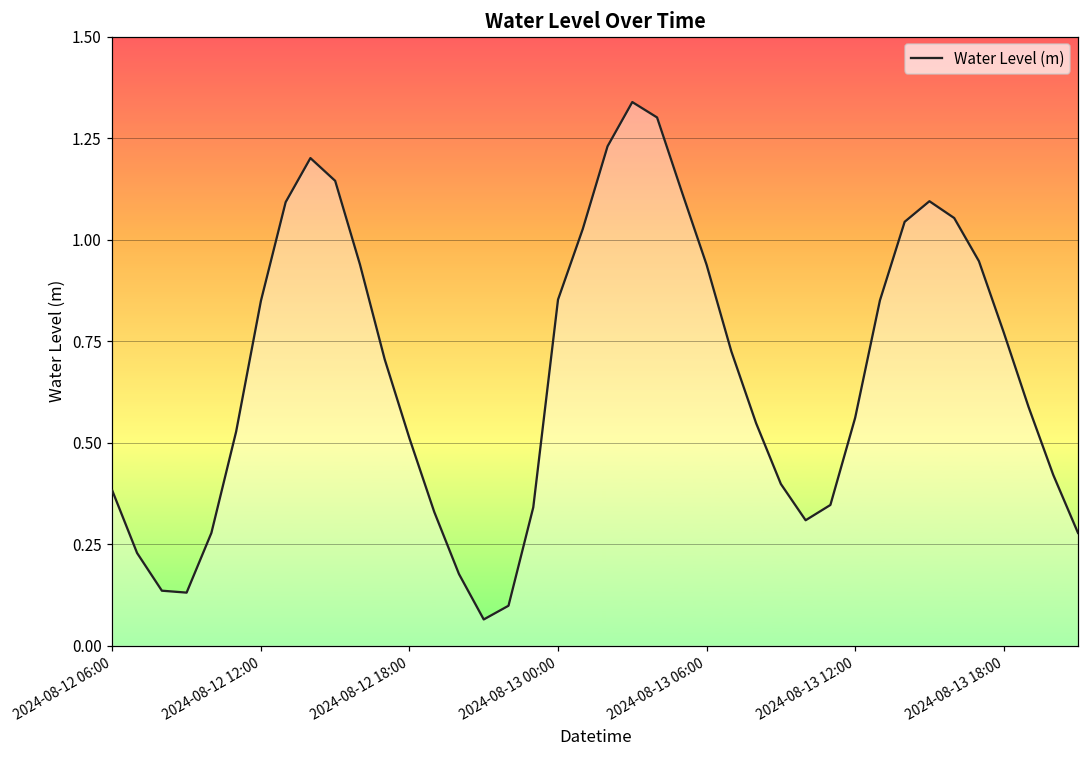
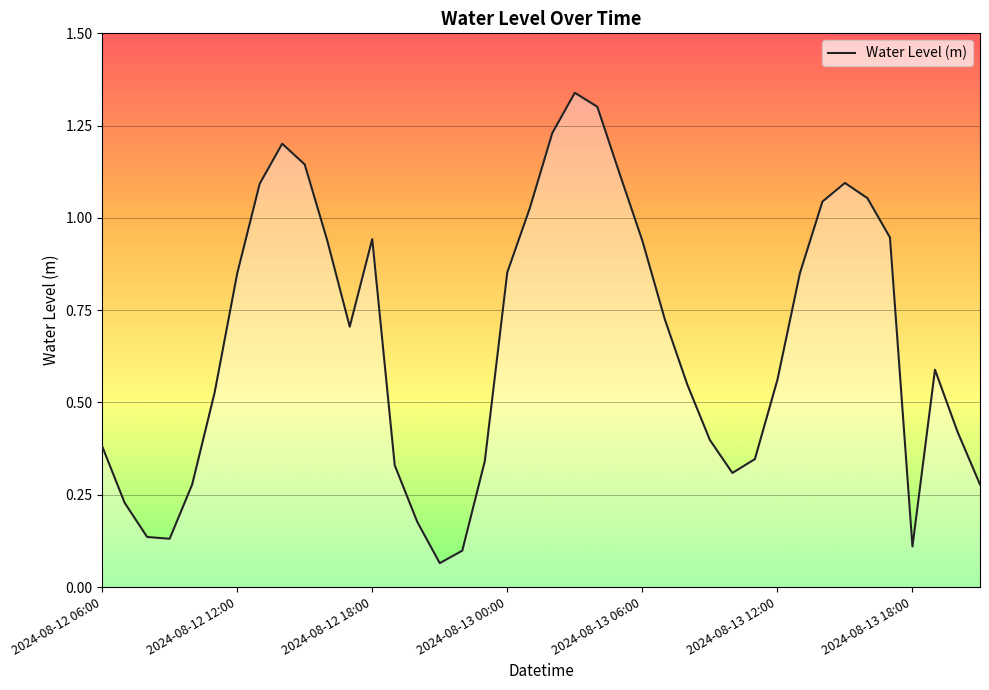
2024-08-12 18:00: 0.51 -> 0.94
2024-08-13 18:00: 0.77 -> 0.11
